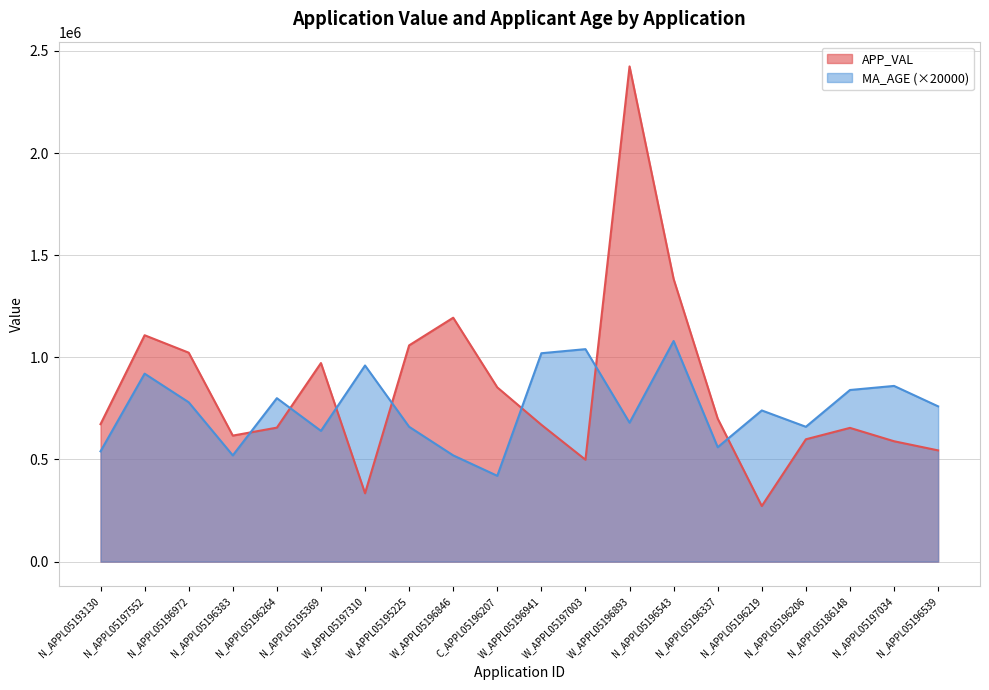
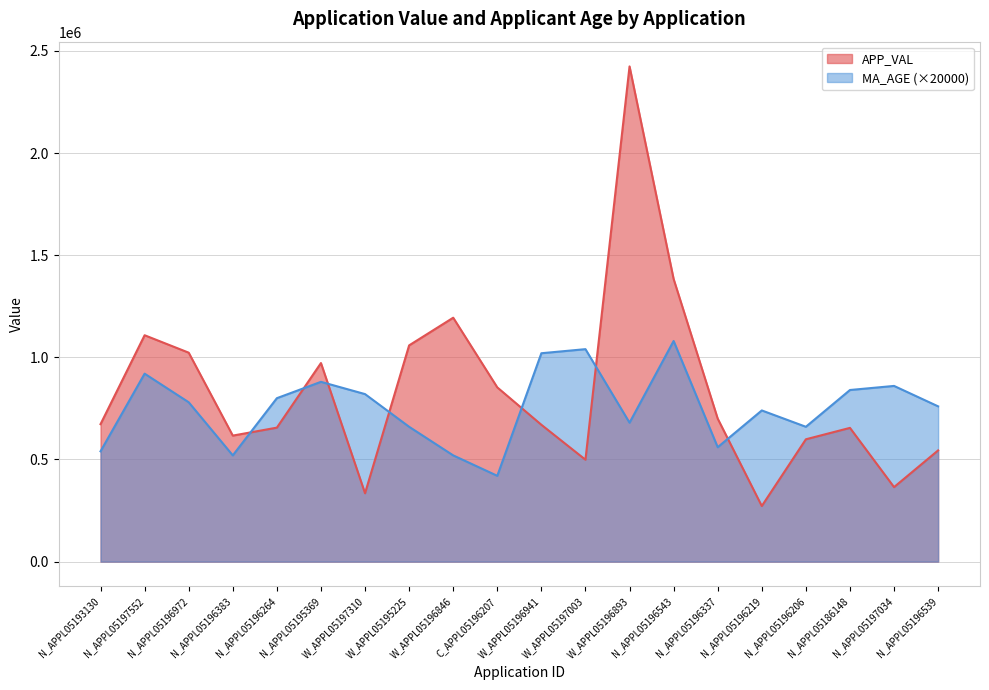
MA_AGE (×20000), N_APPL05195369: 640000 -> 880000
MA_AGE (×20000), W_APPL05197310: 960000 -> 820000
APP_VAL, N_APPL05197034: 590000 -> 360000
